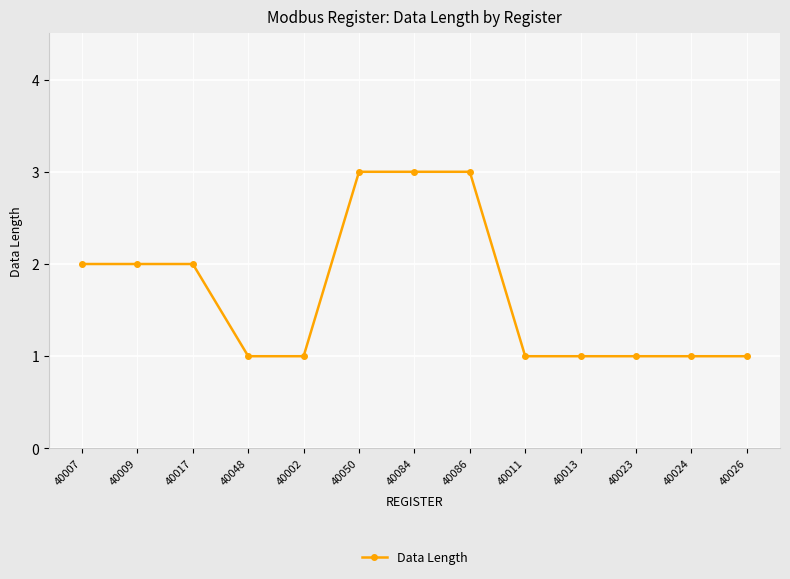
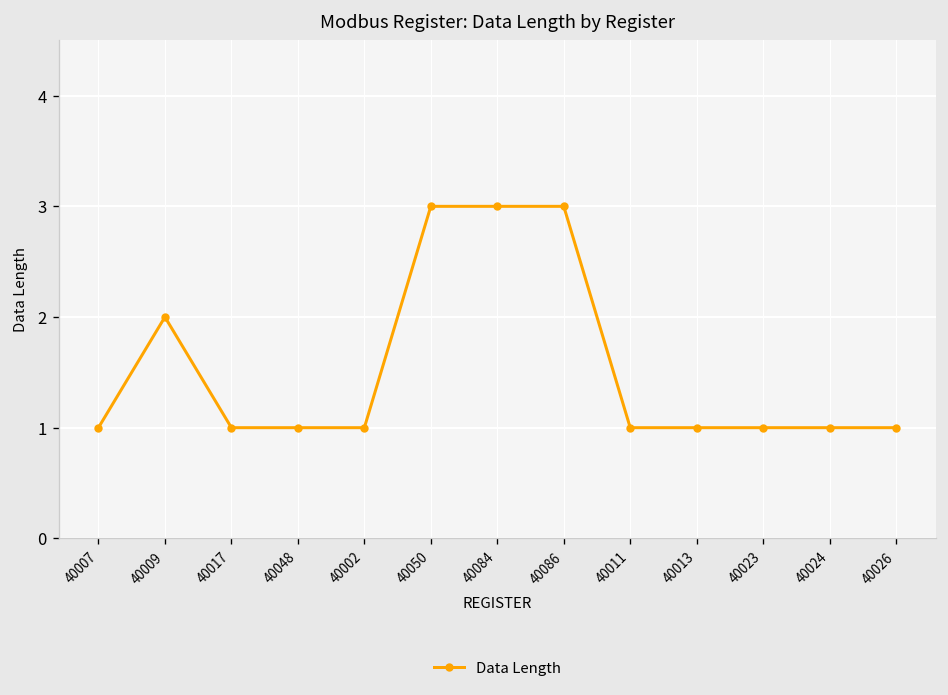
40007: 2 -> 1
40017: 2 -> 1
